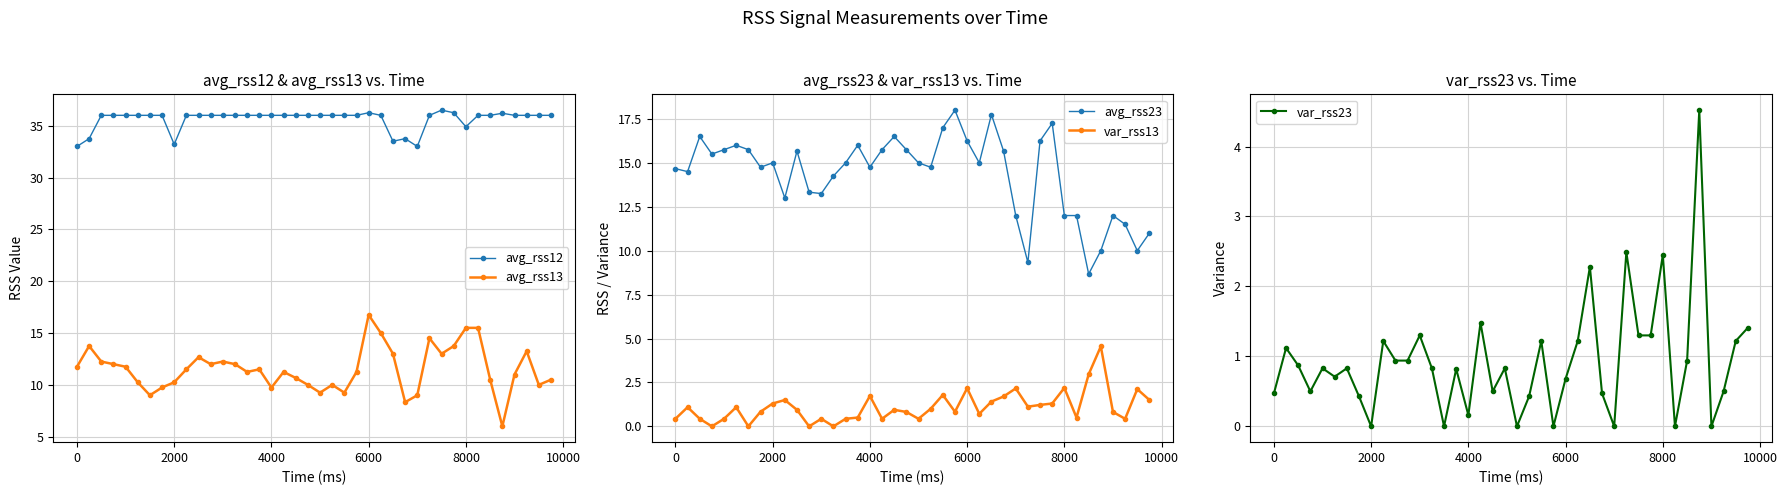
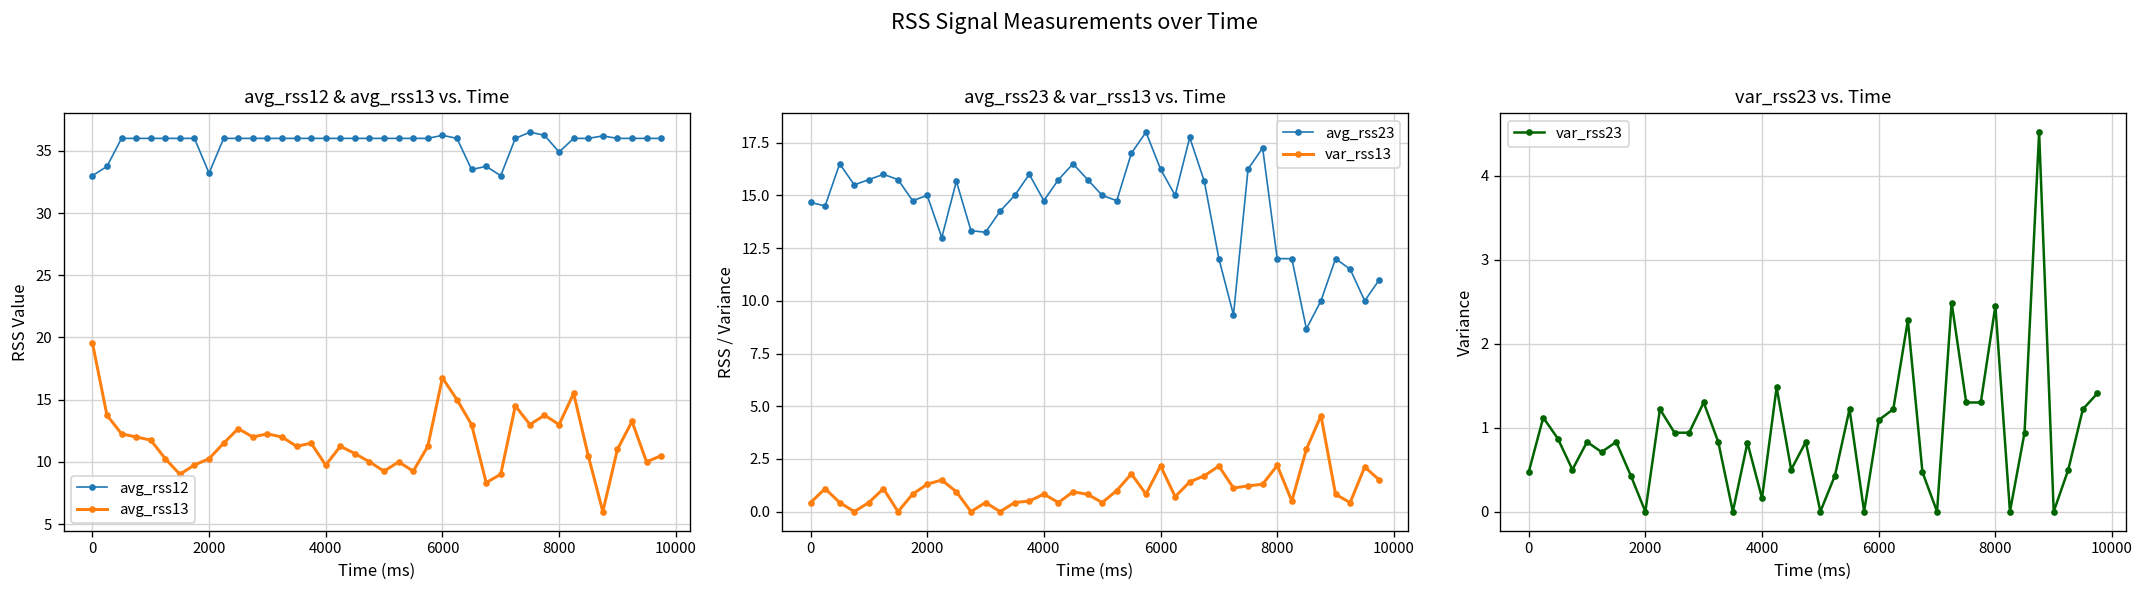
avg_rss12 & avg_rss13 vs. Time, avg_rss13, 0: 11.8 -> 19.6
avg_rss12 & avg_rss13 vs. Time, avg_rss13, 8000: 15.5 -> 13.0
avg_rss23 & var_rss13 vs. Time, var_rss13, 4000: 1.7 -> 0.8
var_rss23 vs. Time, 6000: 0.7 -> 1.1
